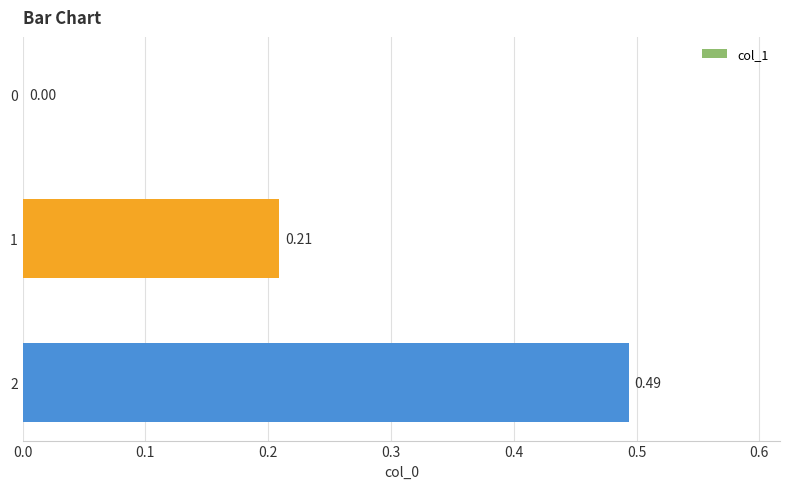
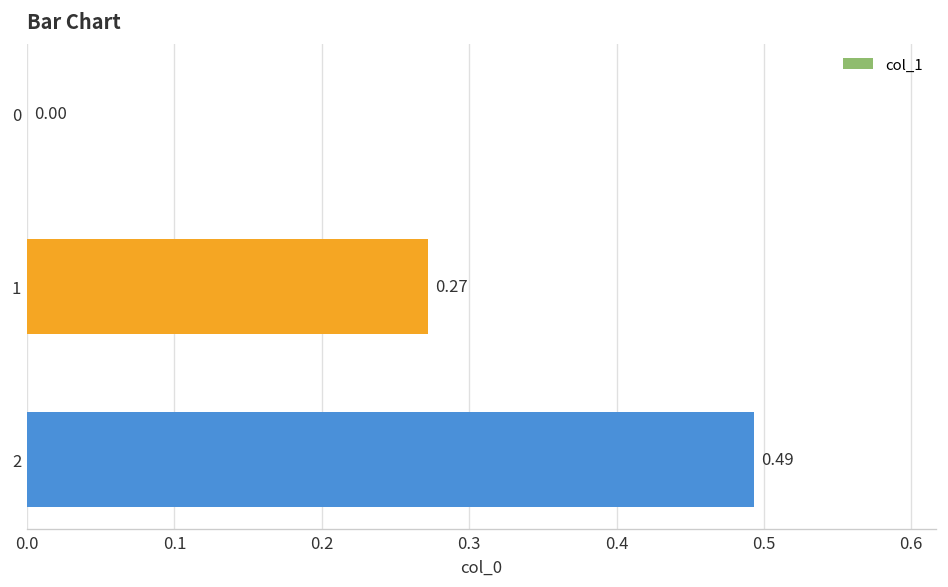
1: 0.21 -> 0.27
